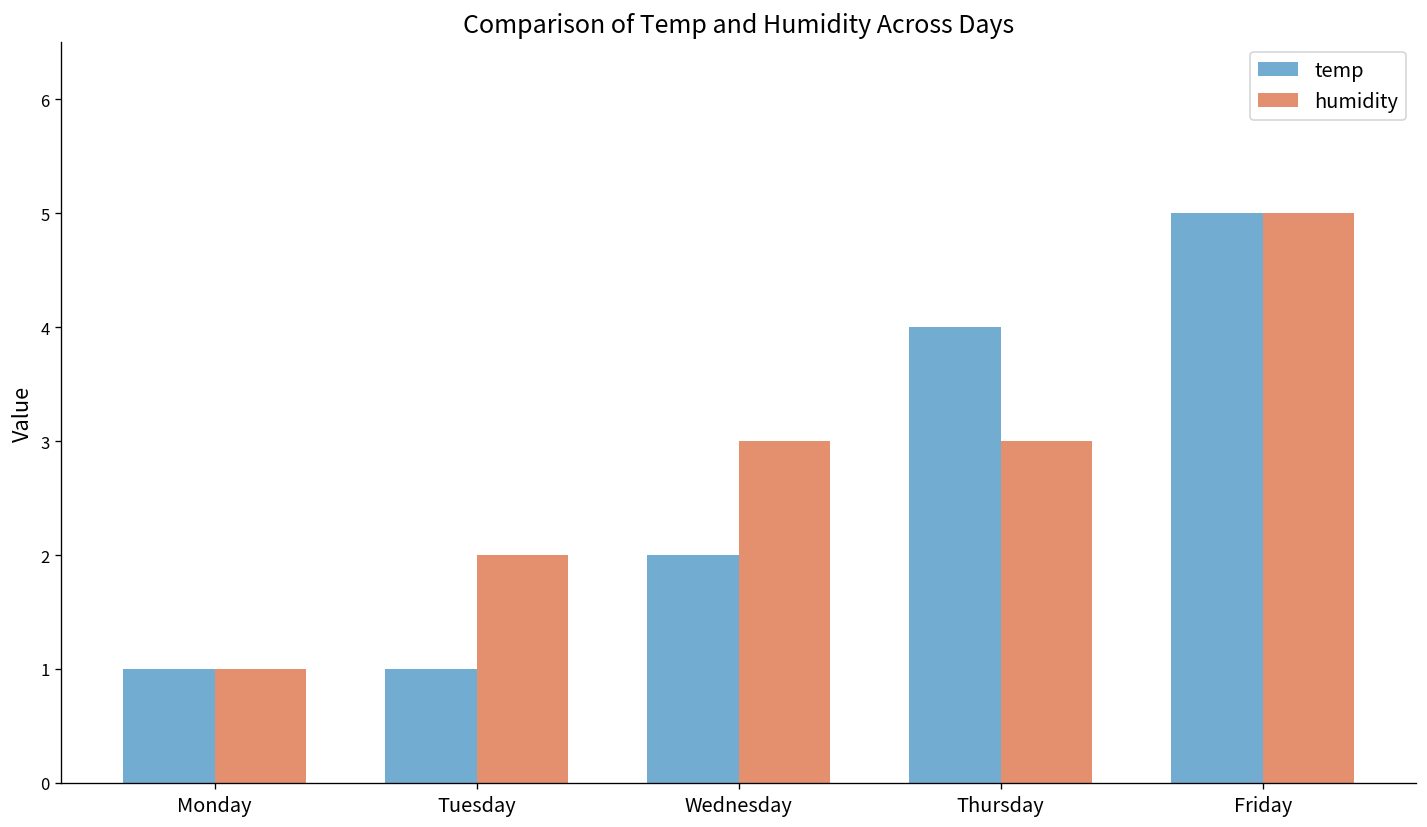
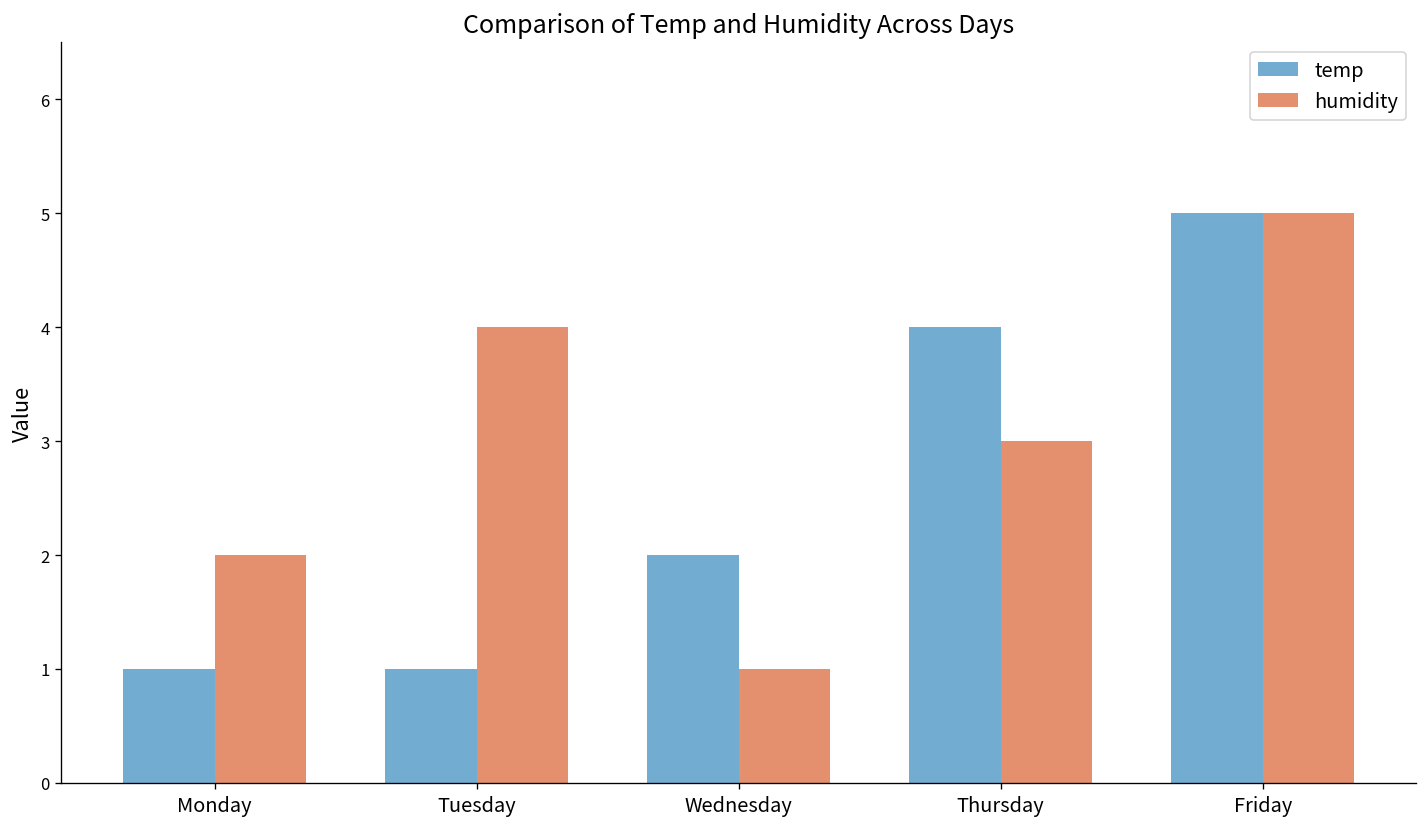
humidity, Monday: 1 -> 2
humidity, Tuesday: 2 -> 4
humidity, Wednesday: 3 -> 1
